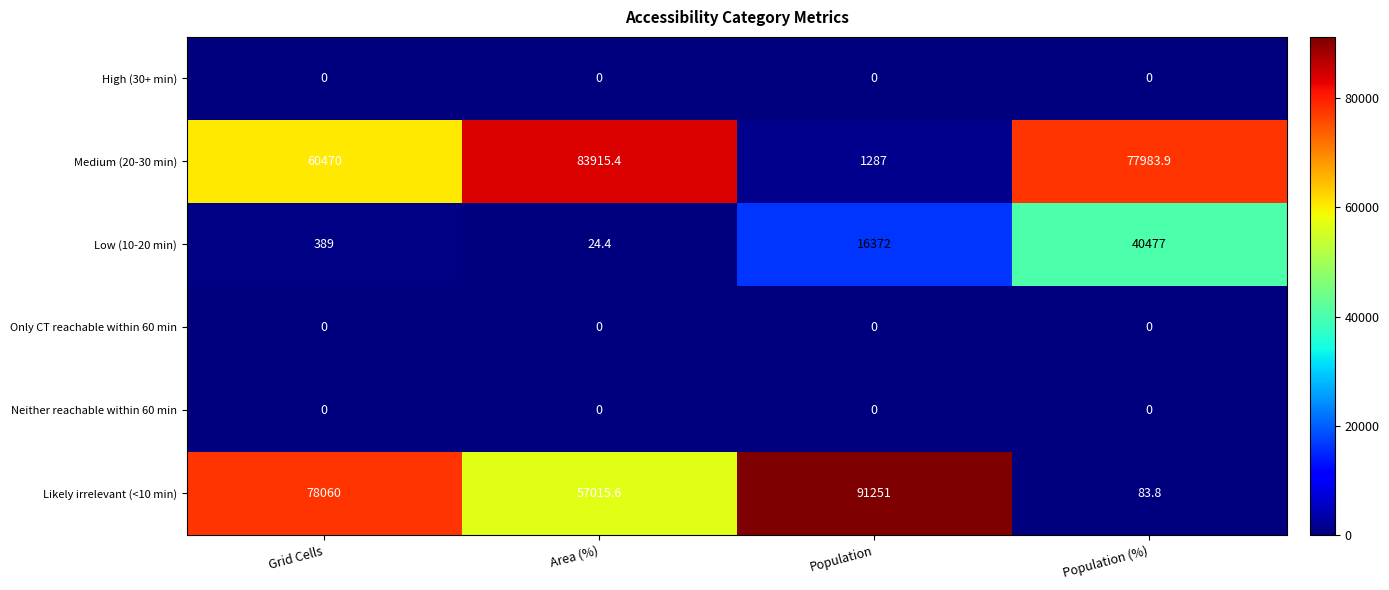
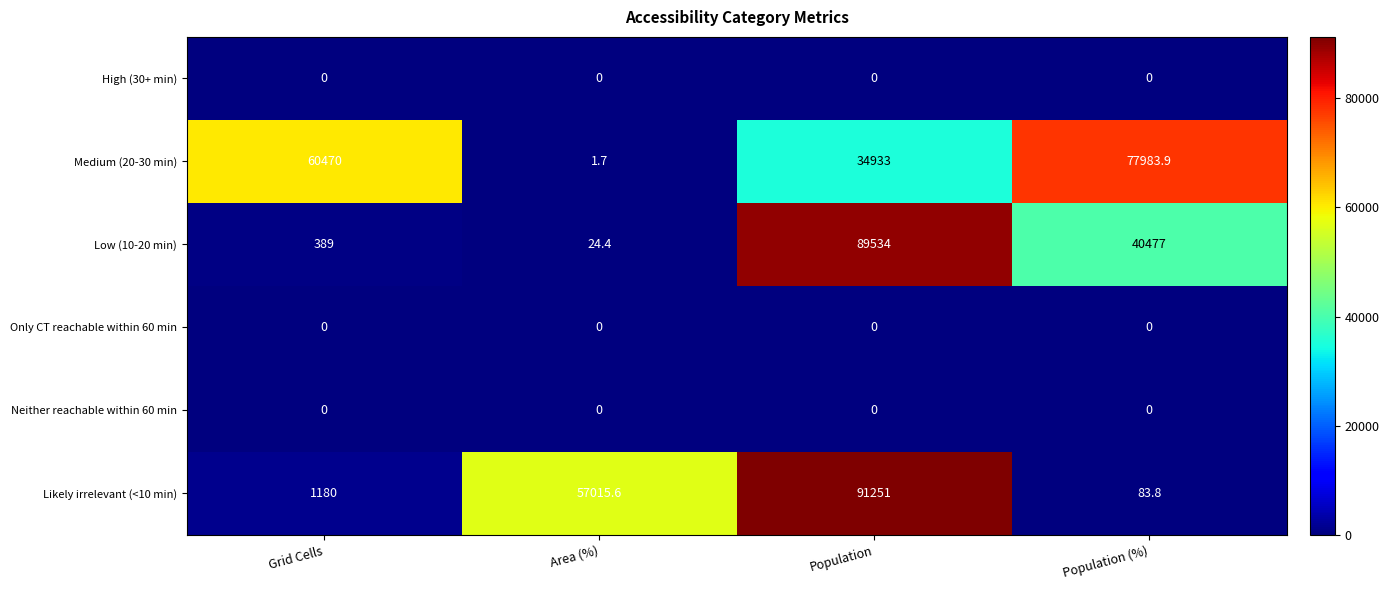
Medium (20-30 min), Area (%): 83915.4 -> 1.7
Medium (20-30 min), Population: 1287 -> 34933
Low (10-20 min), Population: 16372 -> 89534
Likely irrelevant (<10 min), Grid Cells: 78060 -> 1180
